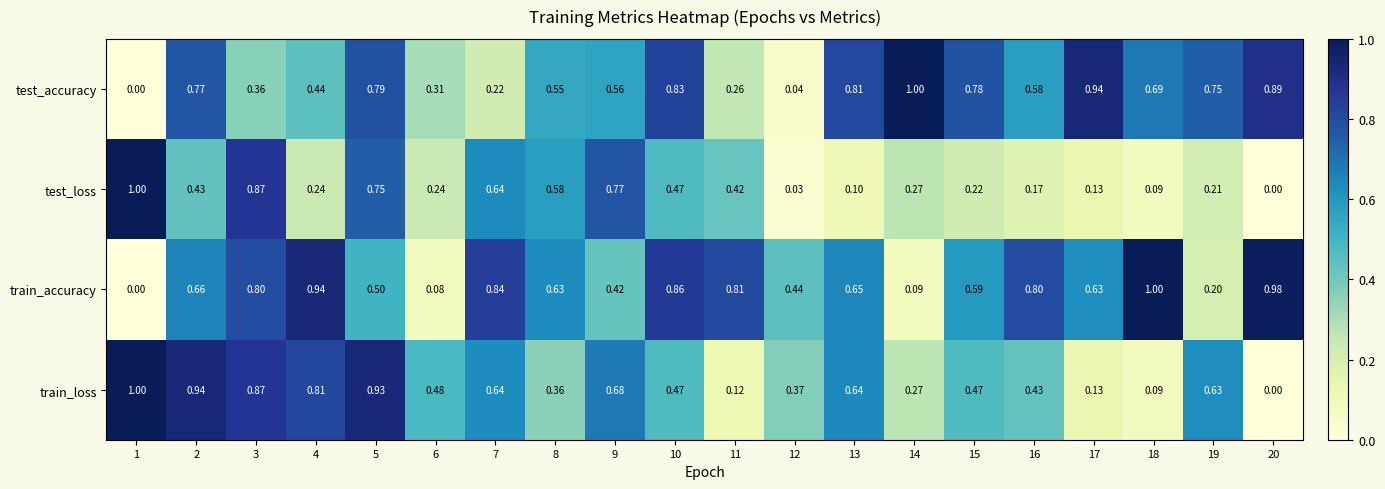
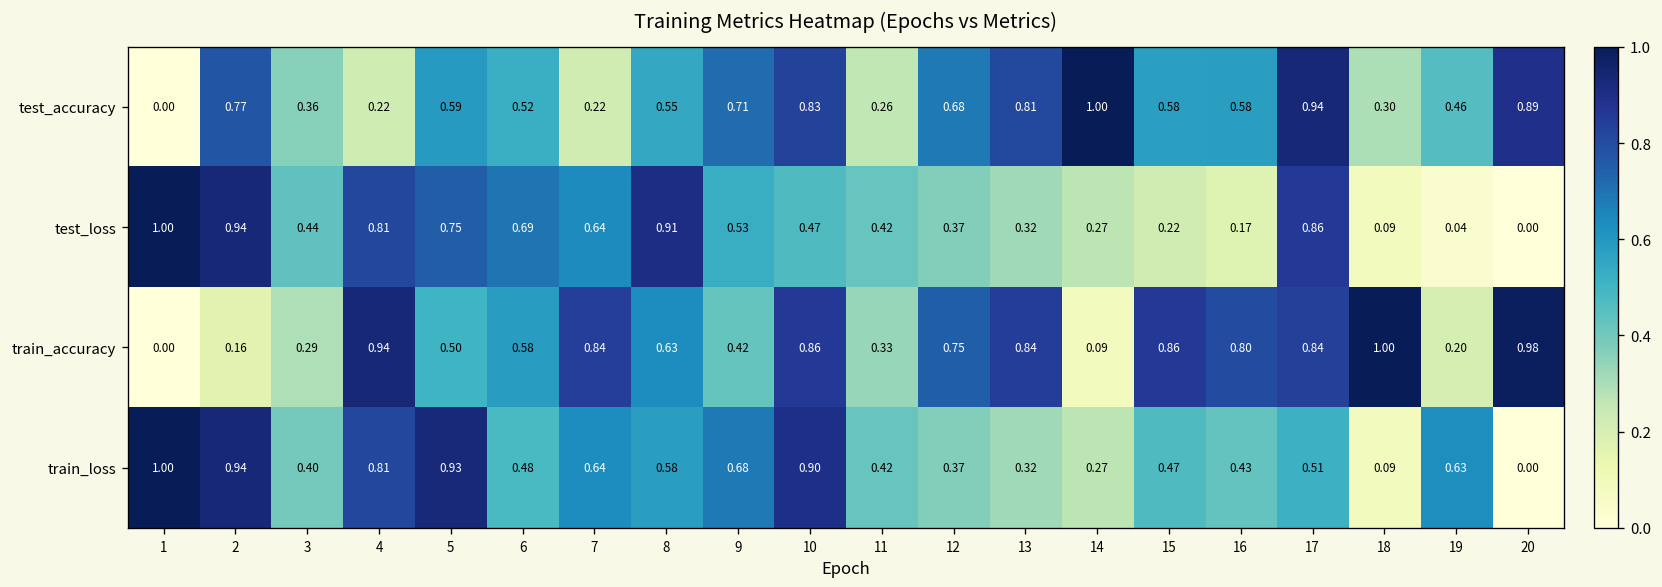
test_accuracy, 4: 0.44 -> 0.22
test_accuracy, 5: 0.79 -> 0.59
test_accuracy, 6: 0.31 -> 0.52
test_accuracy, 9: 0.56 -> 0.71
test_accuracy, 12: 0.04 -> 0.68
test_accuracy, 15: 0.78 -> 0.58
test_accuracy, 18: 0.69 -> 0.30
test_accuracy, 19: 0.75 -> 0.46
test_loss, 2: 0.43 -> 0.94
test_loss, 3: 0.87 -> 0.44
test_loss, 4: 0.24 -> 0.81
test_loss, 6: 0.24 -> 0.69
test_loss, 8: 0.58 -> 0.91
test_loss, 9: 0.77 -> 0.53
test_loss, 12: 0.03 -> 0.37
test_loss, 13: 0.10 -> 0.32
test_loss, 17: 0.13 -> 0.86
test_loss, 19: 0.21 -> 0.04
train_accuracy, 2: 0.66 -> 0.16
train_accuracy, 3: 0.80 -> 0.29
train_accuracy, 6: 0.08 -> 0.58
train_accuracy, 11: 0.81 -> 0.33
train_accuracy, 12: 0.44 -> 0.75
train_accuracy, 13: 0.65 -> 0.84
train_accuracy, 15: 0.59 -> 0.86
train_accuracy, 17: 0.63 -> 0.84
train_loss, 3: 0.87 -> 0.40
train_loss, 8: 0.36 -> 0.58
train_loss, 10: 0.47 -> 0.90
train_loss, 11: 0.12 -> 0.42
train_loss, 13: 0.64 -> 0.32
train_loss, 17: 0.13 -> 0.51
